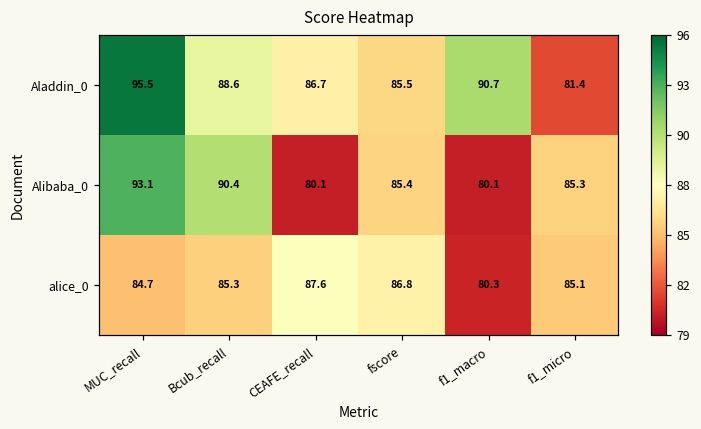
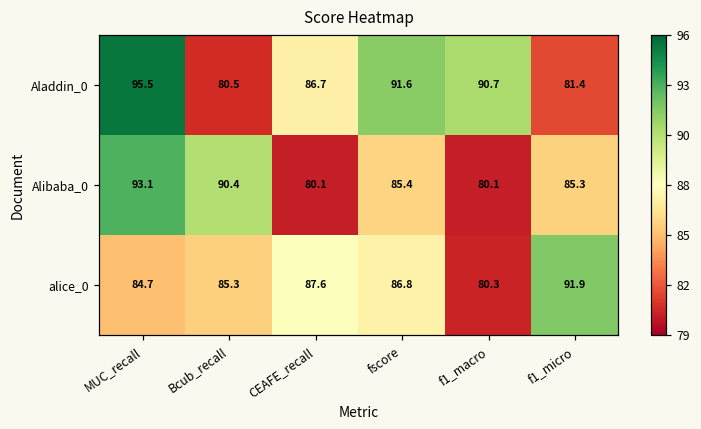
Aladdin_0, Bcub_recall: 88.6 -> 80.5
Aladdin_0, fscore: 85.5 -> 91.6
alice_0, f1_micro: 85.1 -> 91.9
